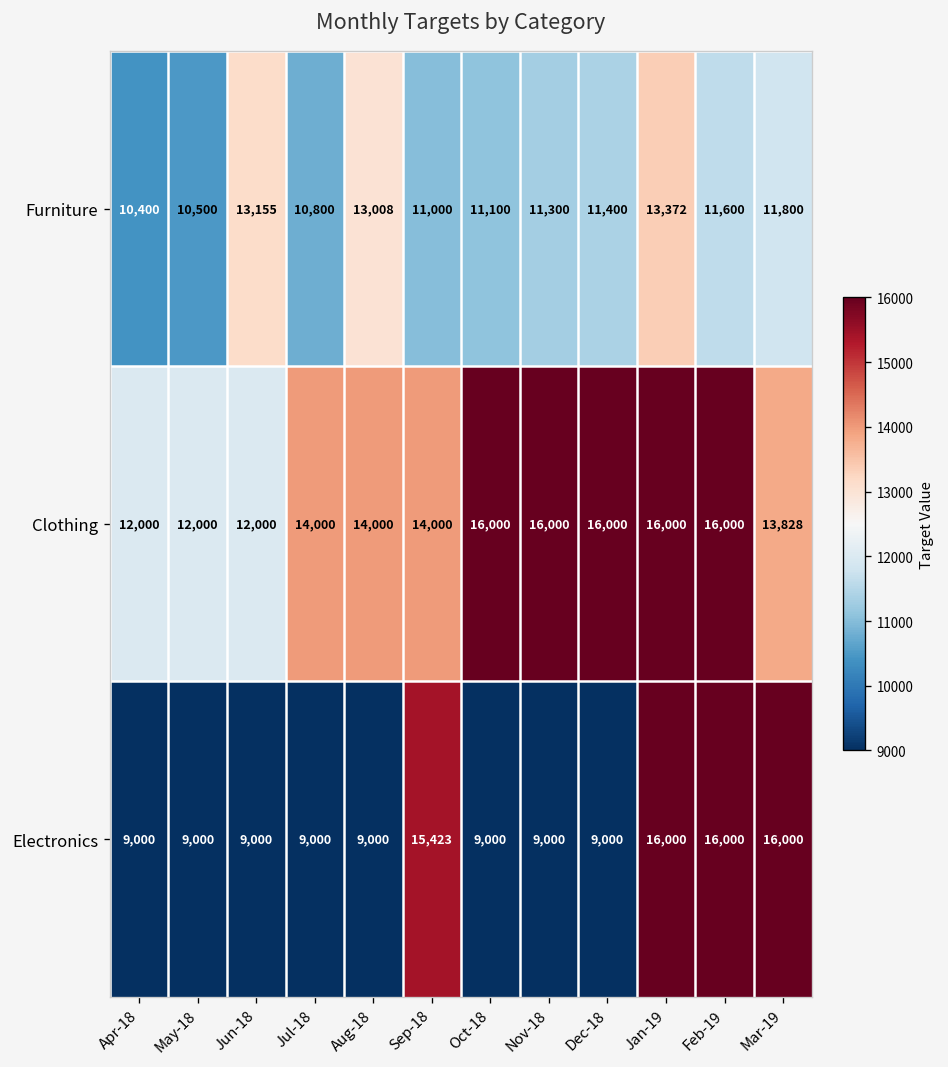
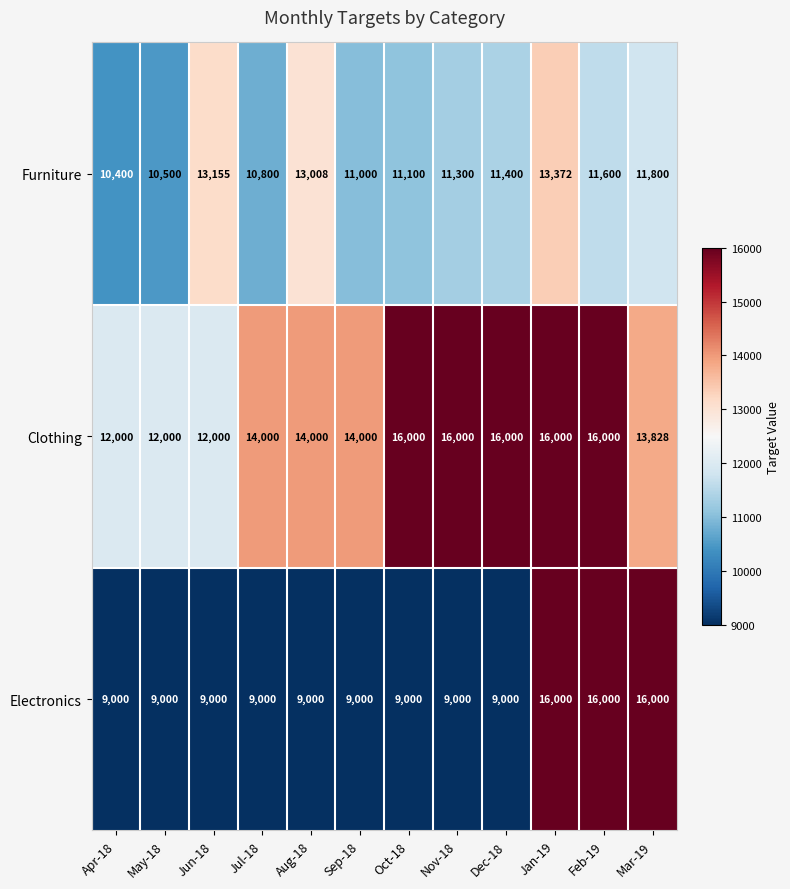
Electronics, Sep-18: 15,423 -> 9,000
